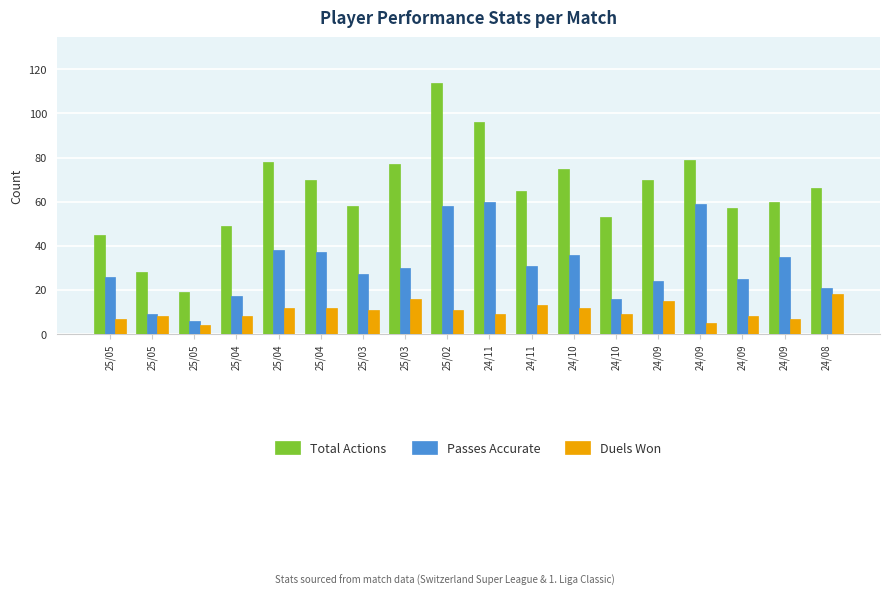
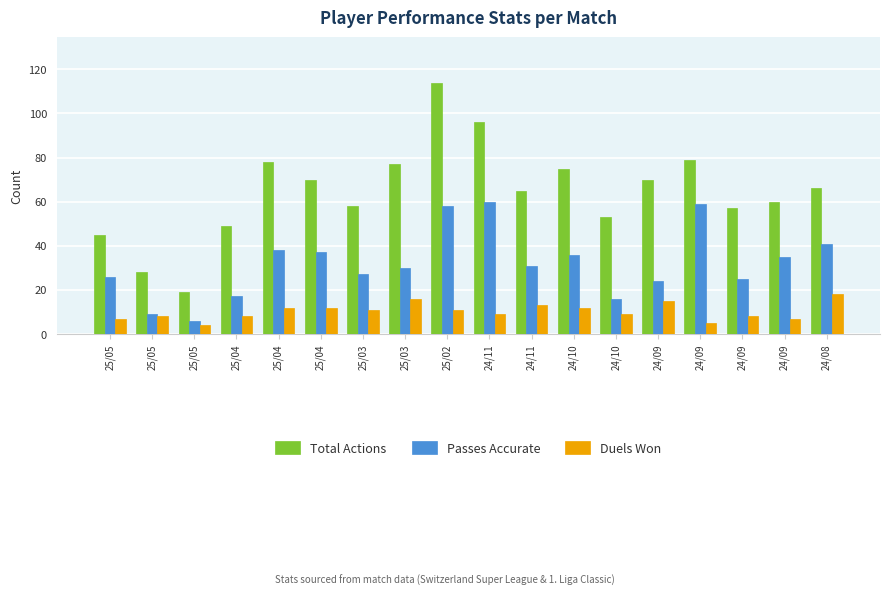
Passes Accurate, 24/08: 21 -> 41
